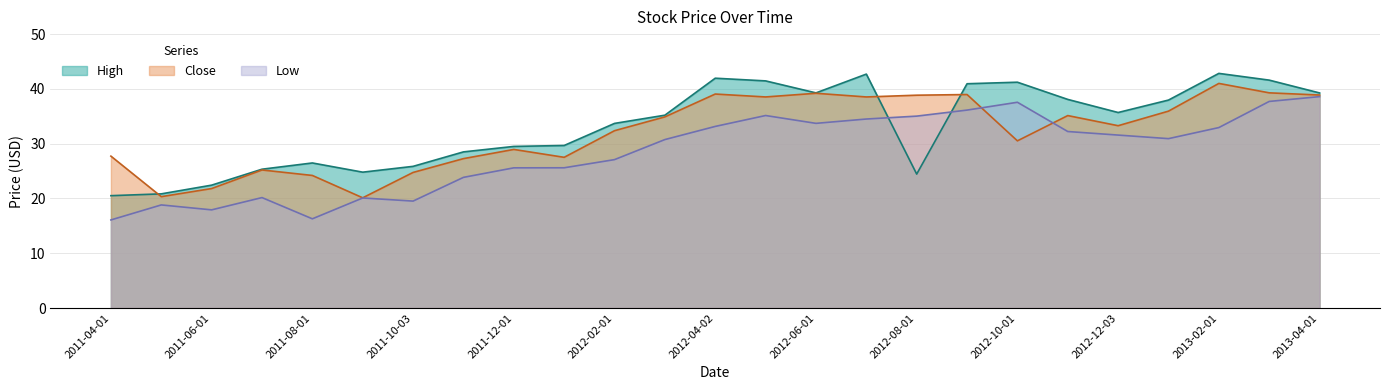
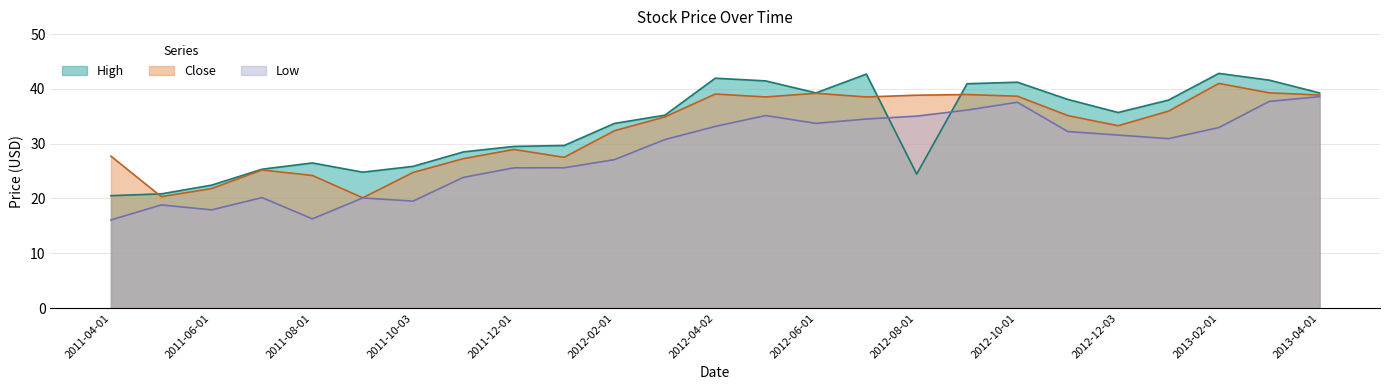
Close, 2012-10-01: 31 -> 39
